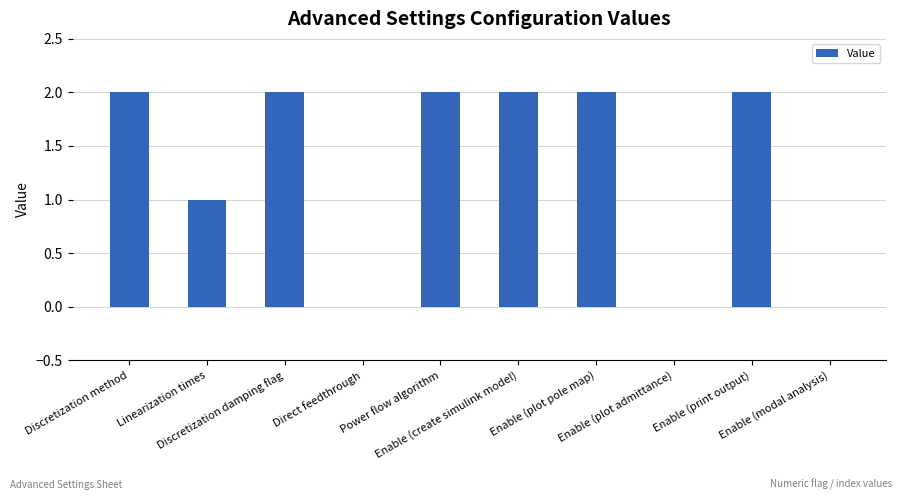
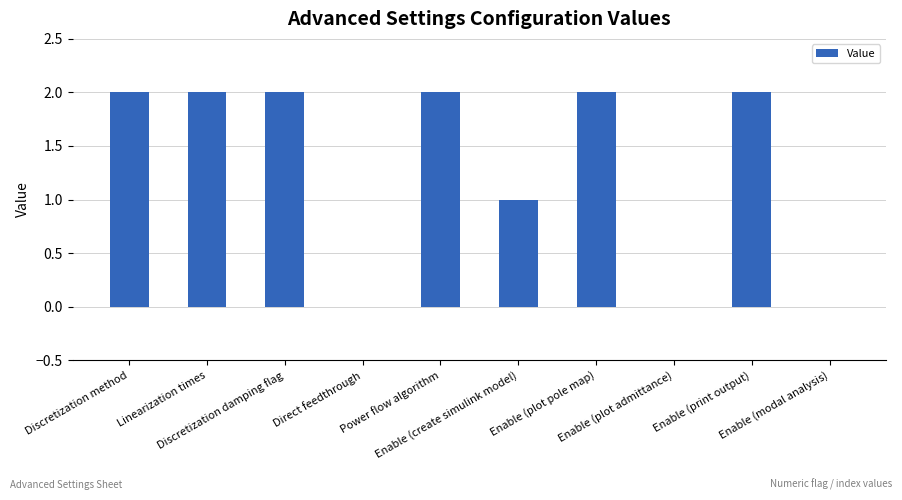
Linearization times: 1 -> 2
Enable (create simulink model): 2 -> 1
